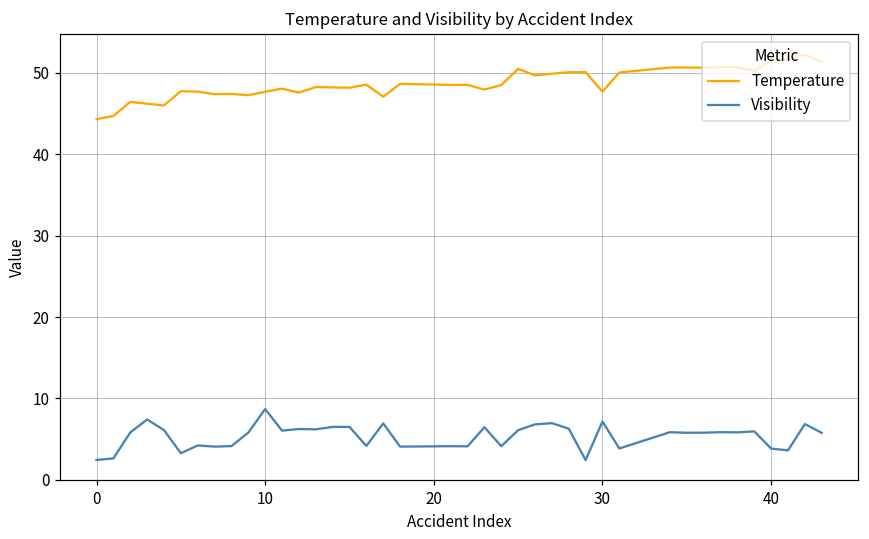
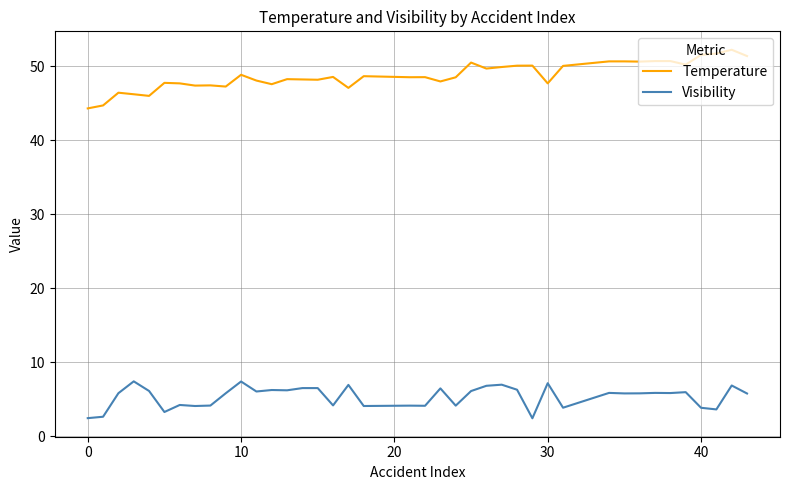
Temperature, 10: 48 -> 49
Visibility, 10: 9 -> 7
